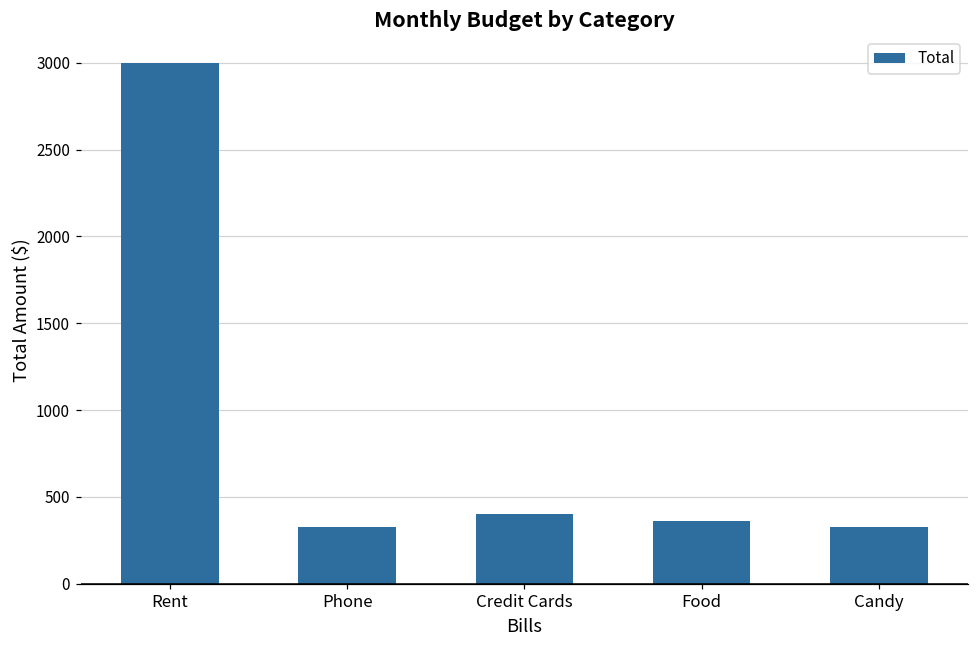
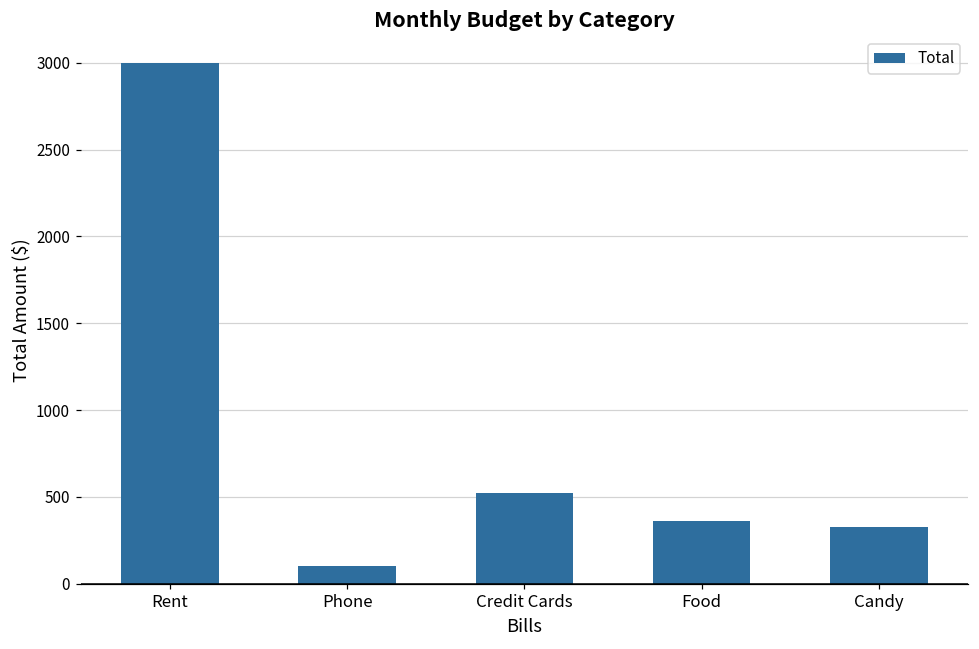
Phone: 330 -> 100
Credit Cards: 400 -> 530
